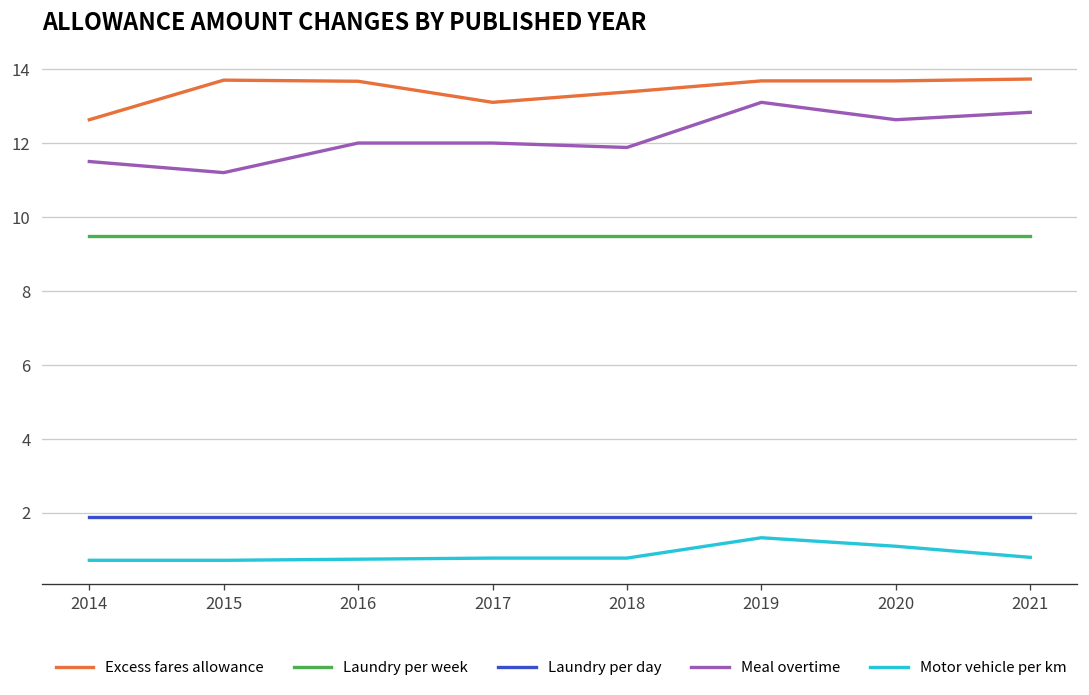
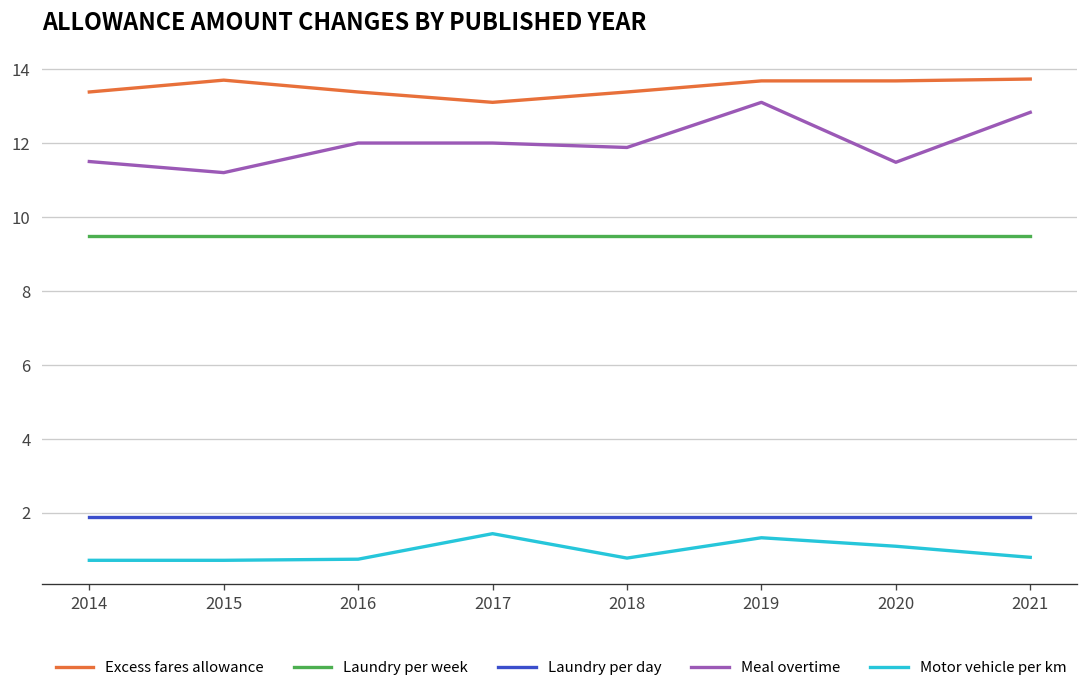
Excess fares allowance, 2014: 12.6 -> 13.4
Excess fares allowance, 2016: 13.7 -> 13.4
Motor vehicle per km, 2017: 0.8 -> 1.4
Meal overtime, 2020: 12.6 -> 11.5
